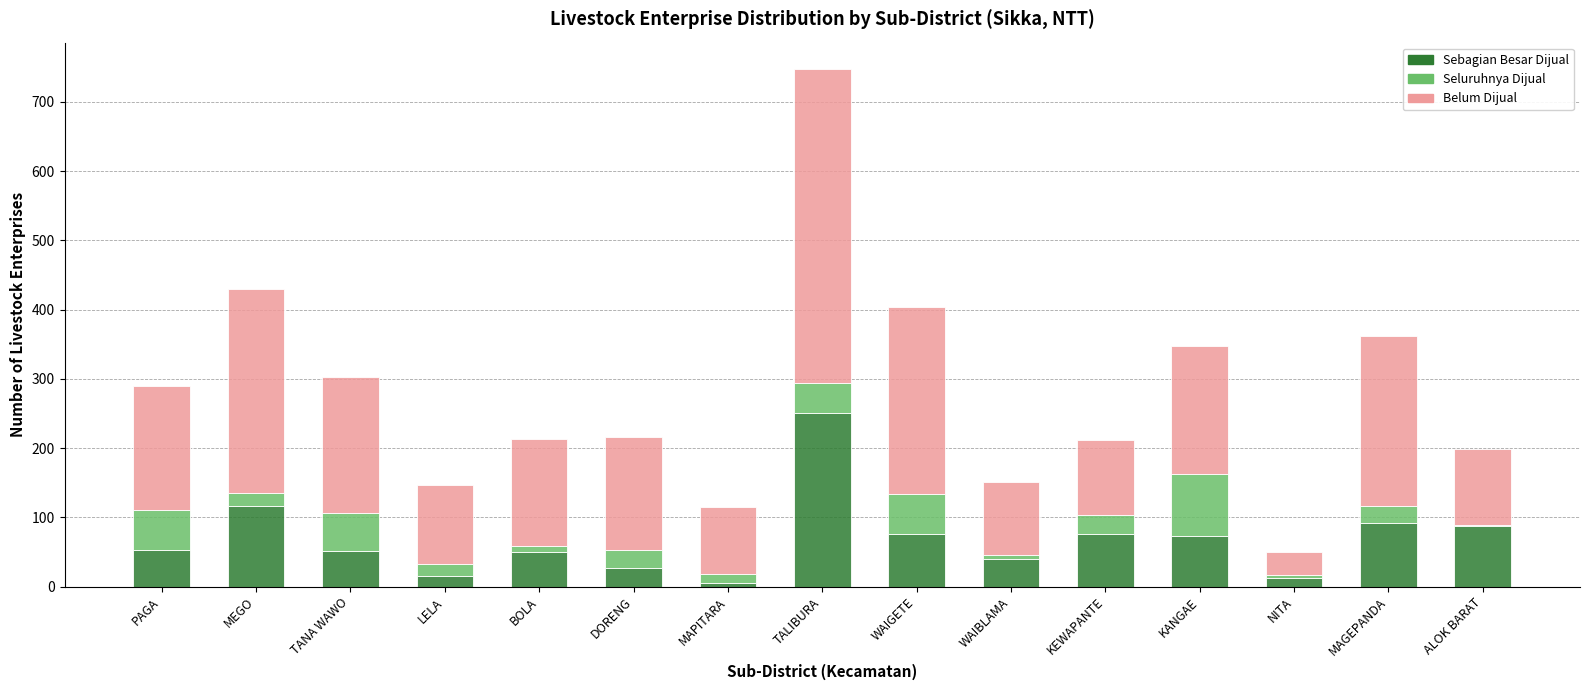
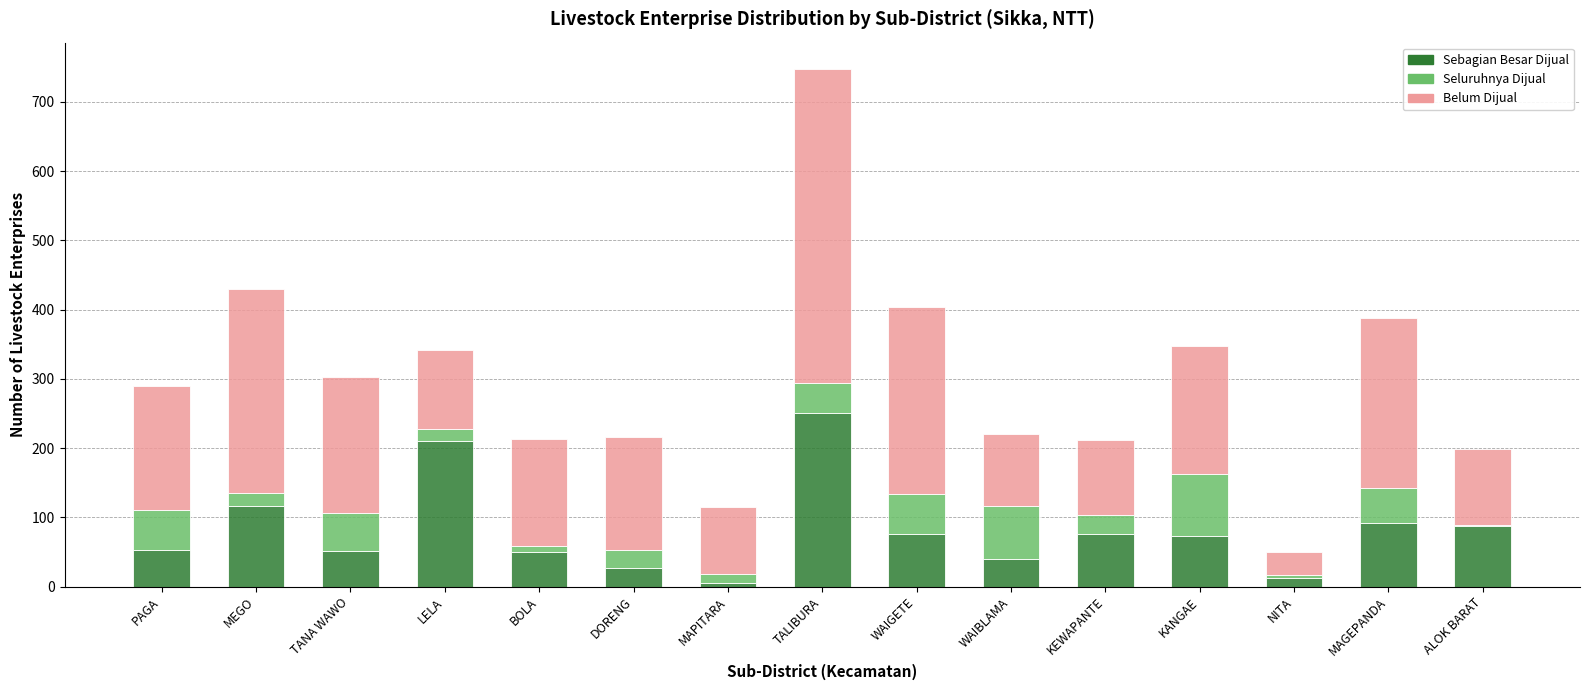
Sebagian Besar Dijual, LELA: 20 -> 210
Seluruhnya Dijual, WAIBLAMA: 10 -> 80
Seluruhnya Dijual, MAGEPANDA: 20 -> 50
